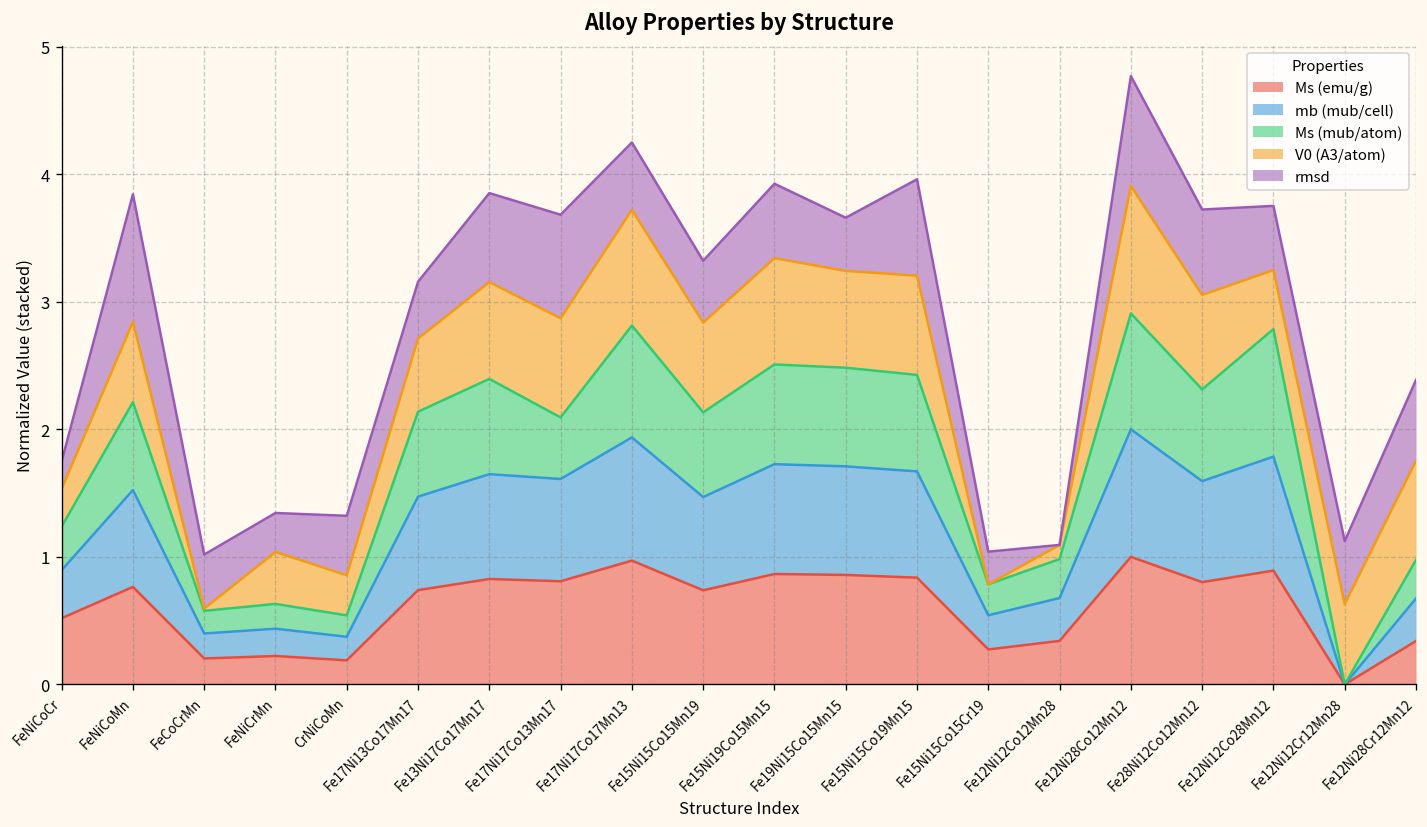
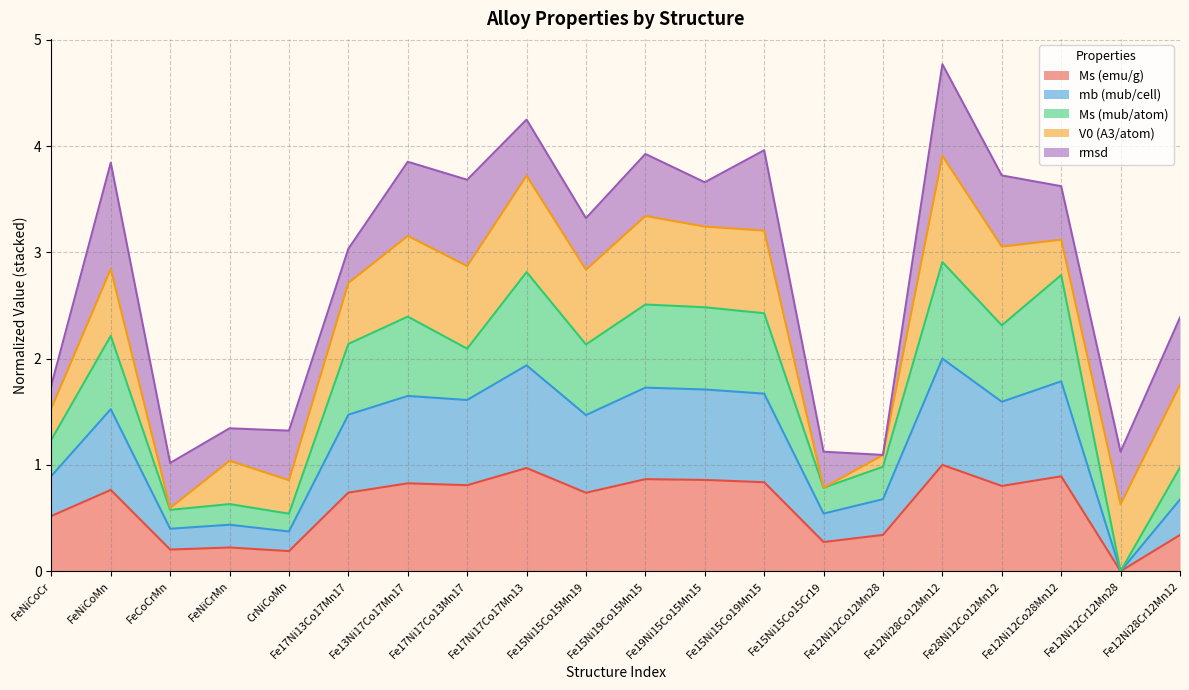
rmsd, Fe17Ni13Co17Mn17: 0.44 -> 0.32
rmsd, Fe15Ni15Co15Cr19: 0.26 -> 0.34
V0 (A3/atom), Fe12Ni12Co28Mn12: 0.46 -> 0.33
